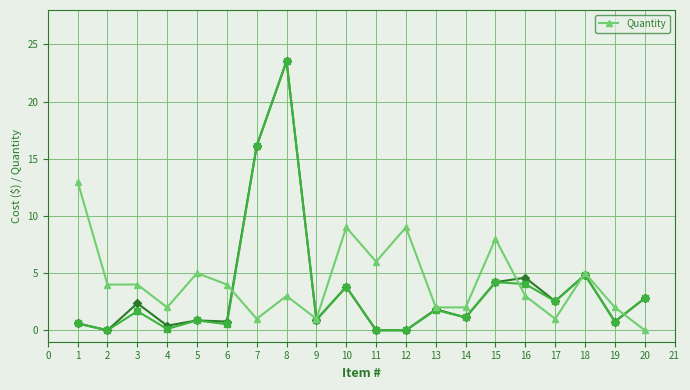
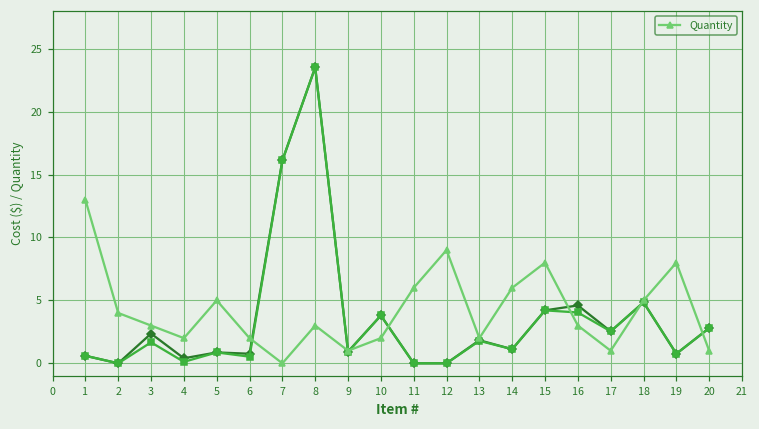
Quantity, 3: 4 -> 3
Quantity, 6: 4 -> 2
Quantity, 7: 1 -> 0
Quantity, 10: 9 -> 2
Quantity, 14: 2 -> 6
Quantity, 19: 2 -> 8
Quantity, 20: 0 -> 1
